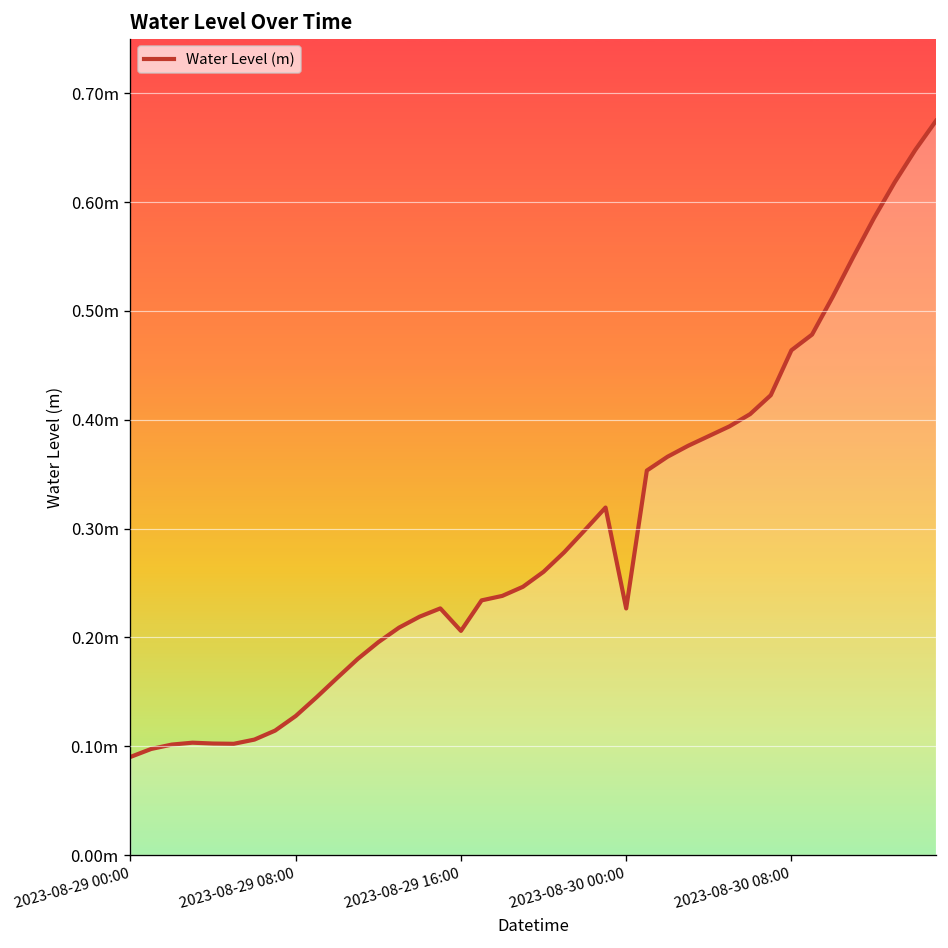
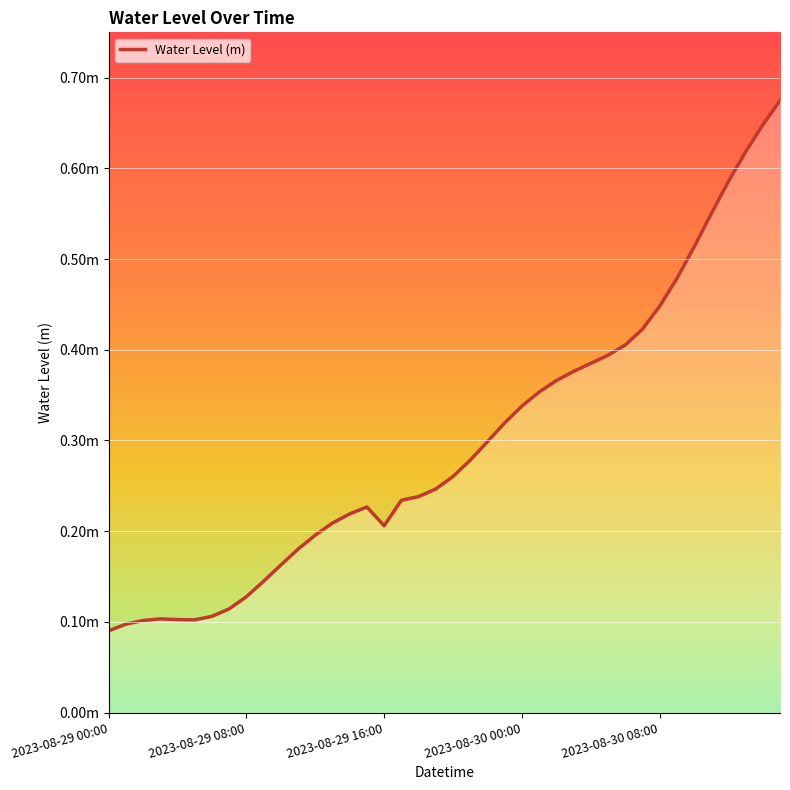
2023-08-30 00:00: 0.23m -> 0.34m
2023-08-30 08:00: 0.46m -> 0.45m
